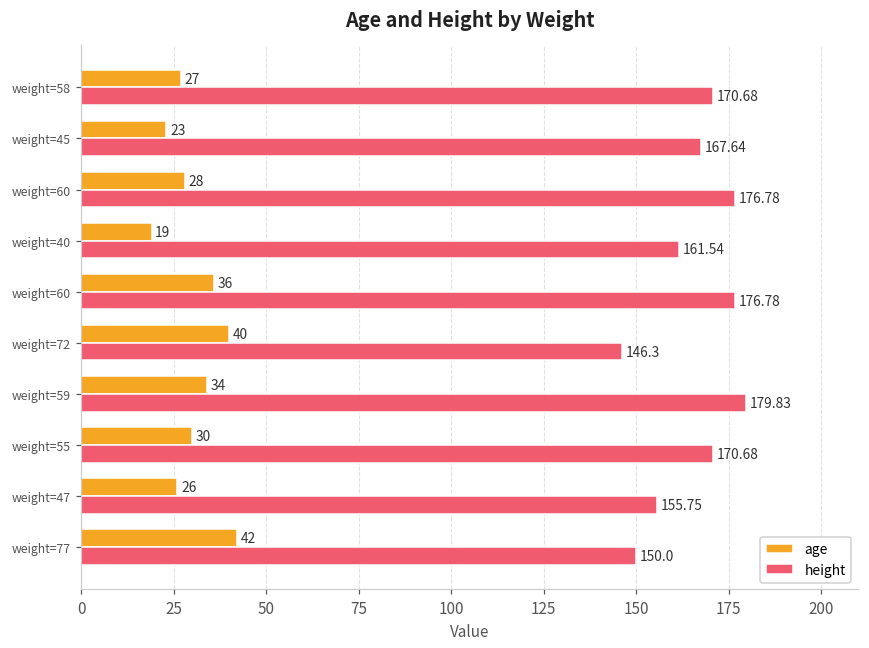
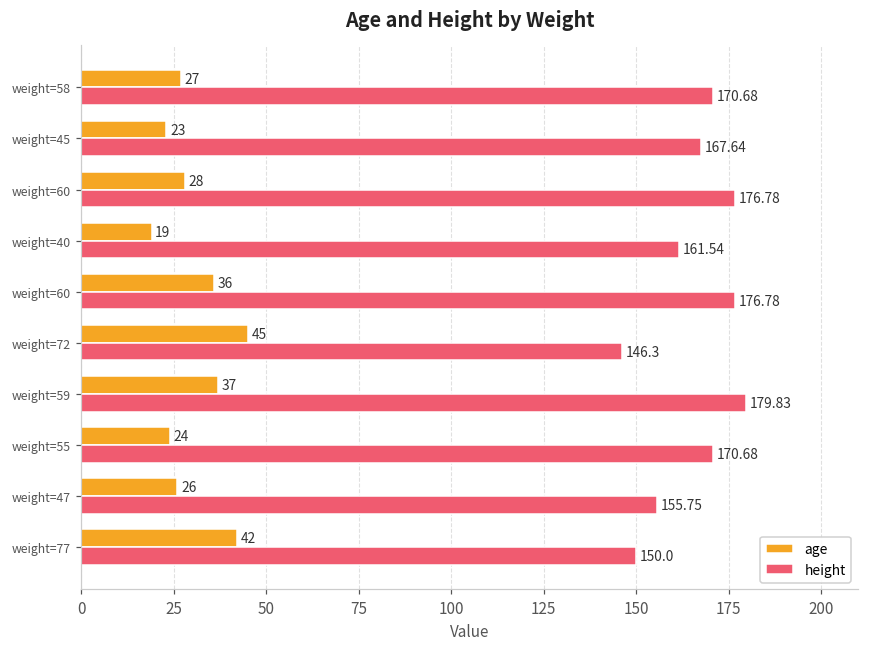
age, weight=72: 40 -> 45
age, weight=59: 34 -> 37
age, weight=55: 30 -> 24
